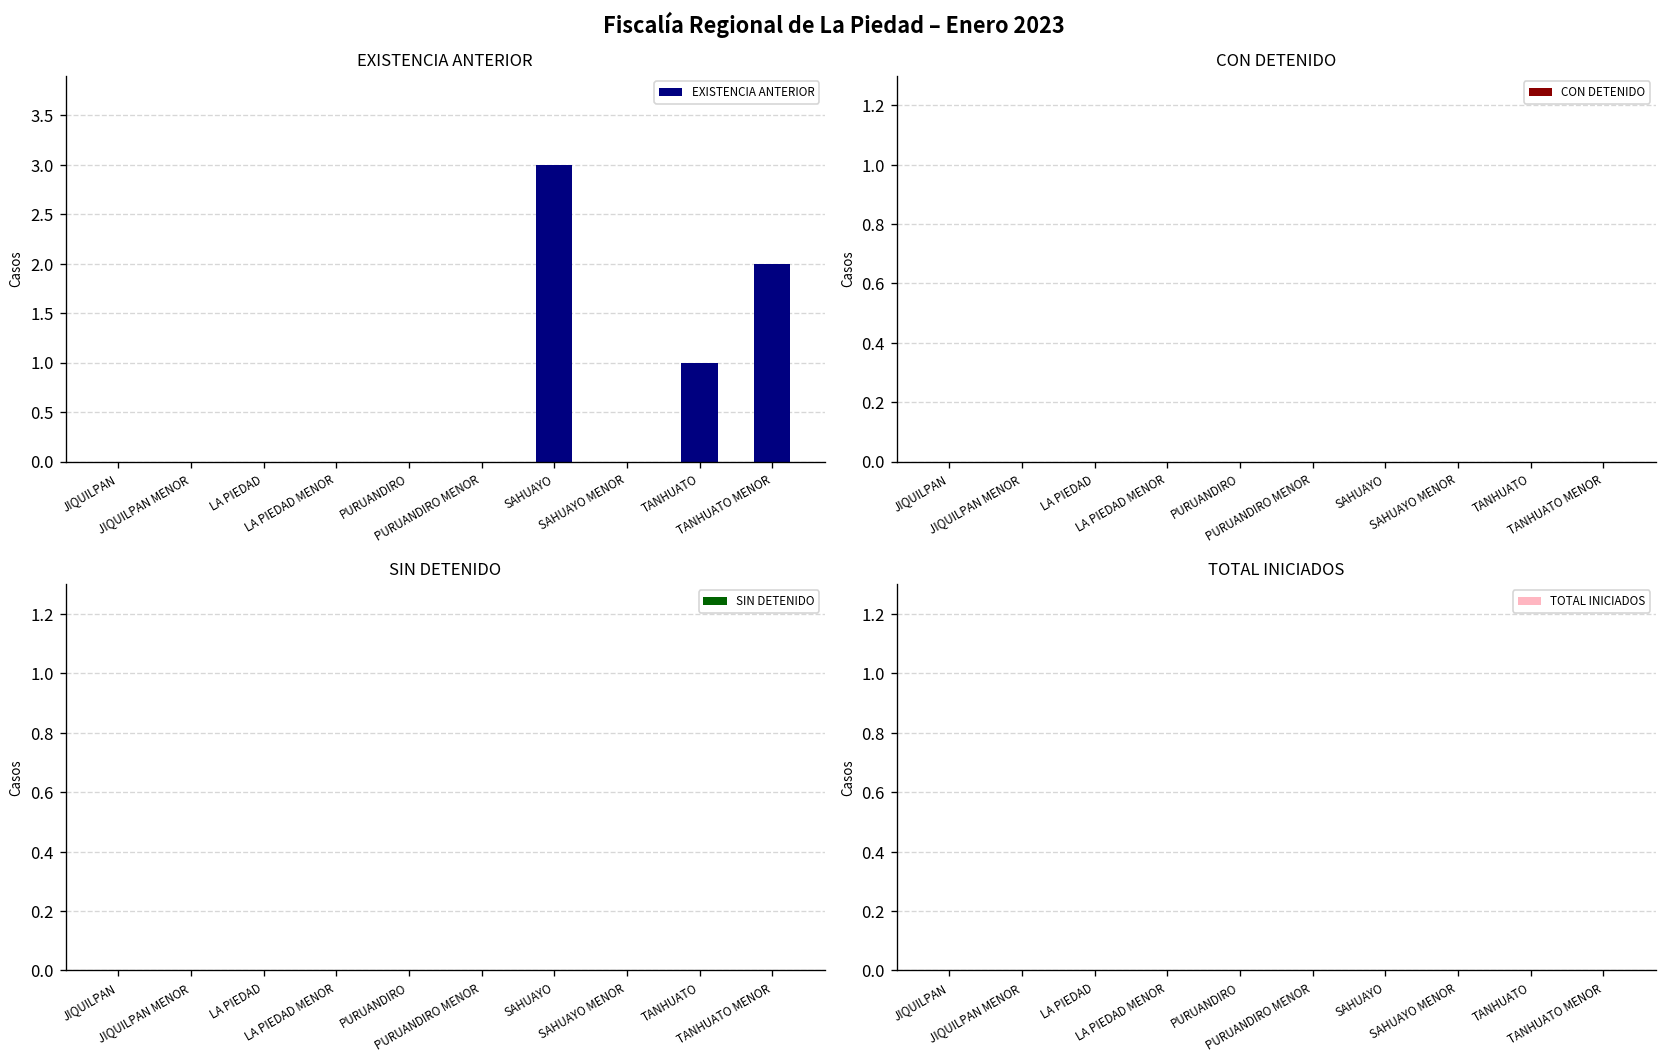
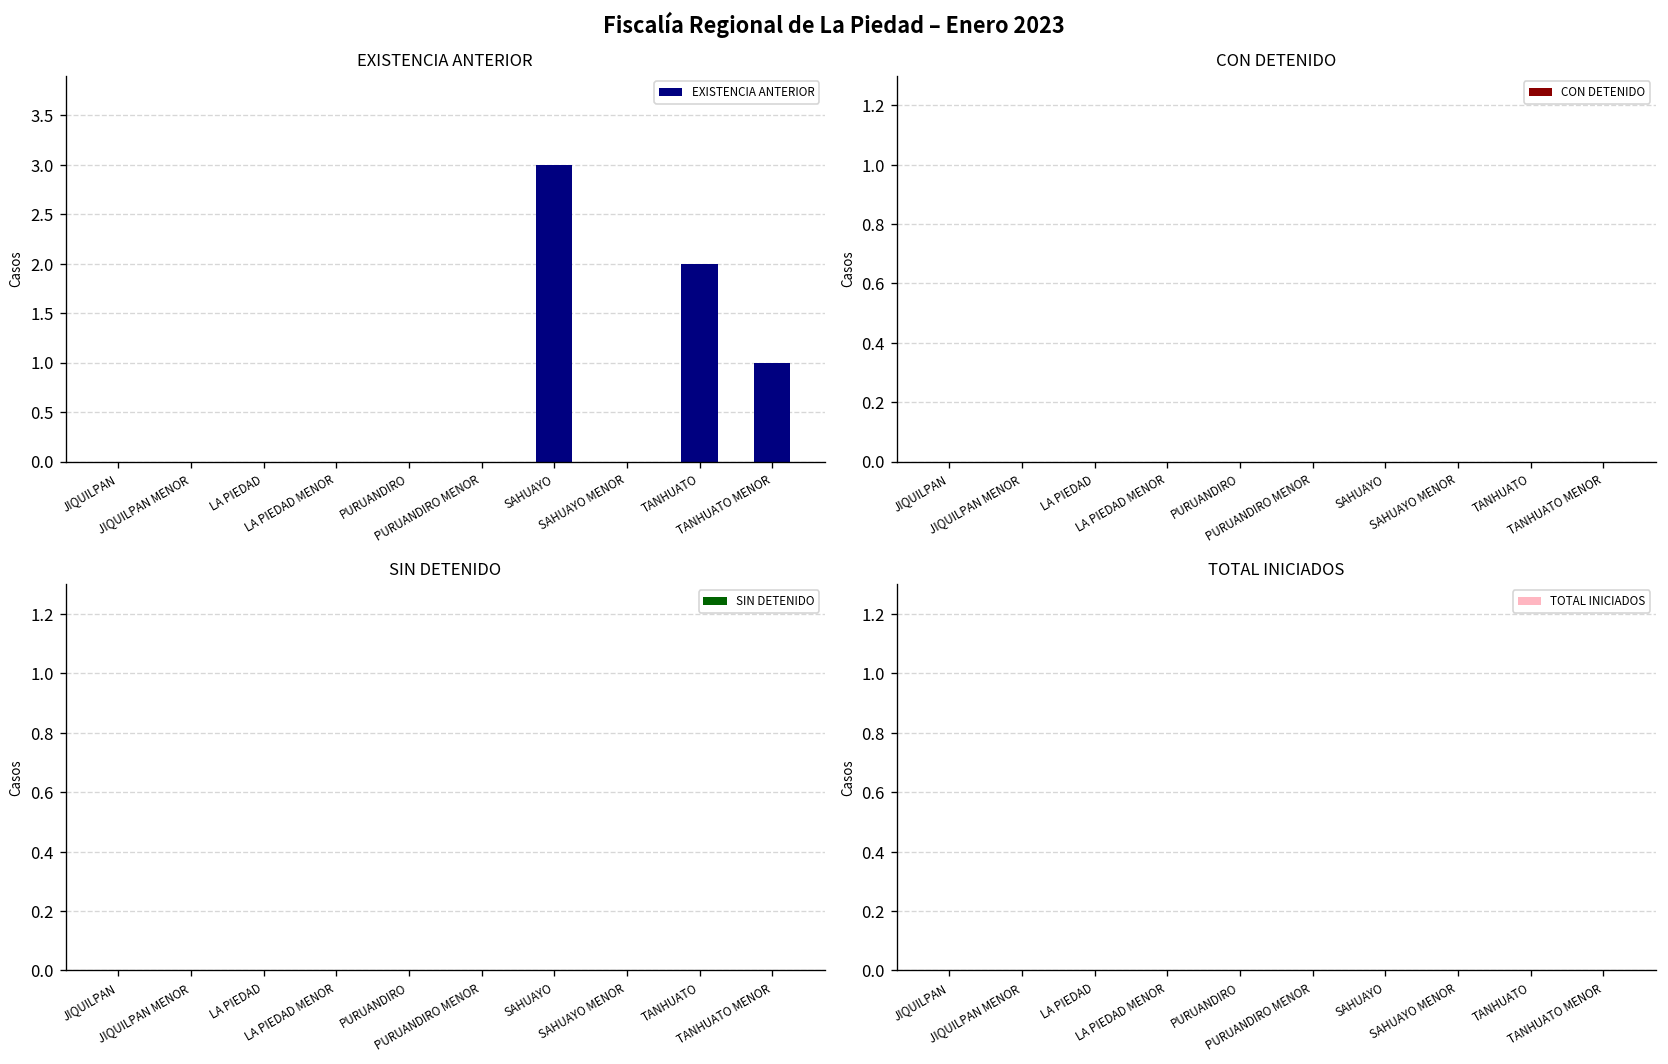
EXISTENCIA ANTERIOR, TANHUATO: 1 -> 2
EXISTENCIA ANTERIOR, TANHUATO MENOR: 2 -> 1
